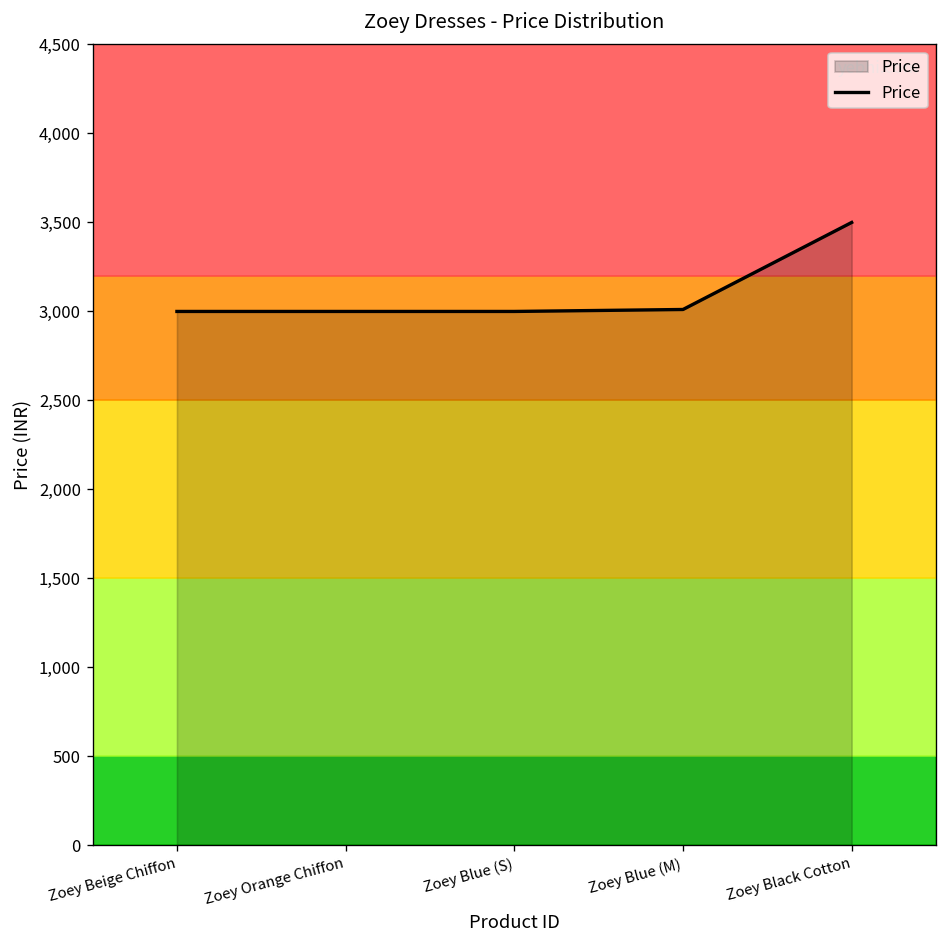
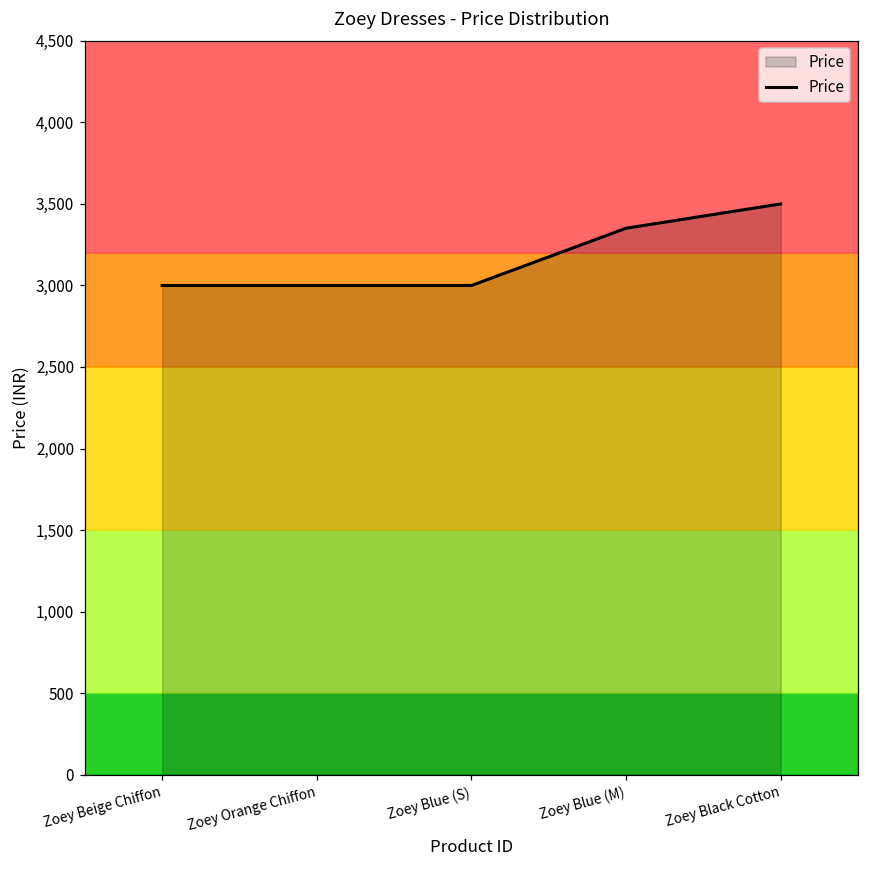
Zoey Blue (M): 3,010 -> 3,350
